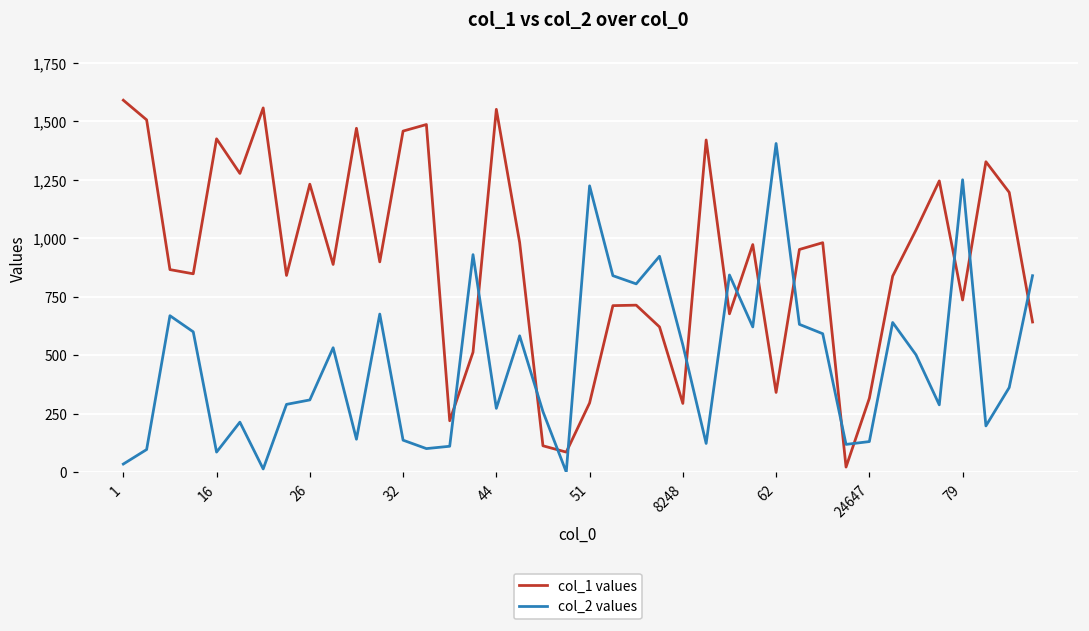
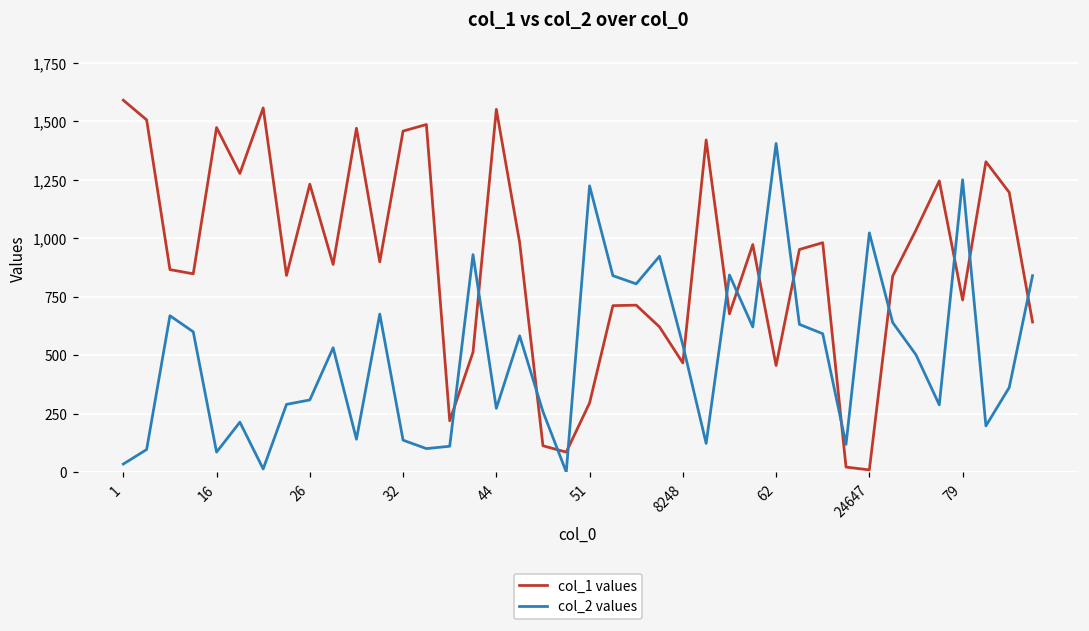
col_1 values, 16: 1,430 -> 1,470
col_1 values, 8248: 300 -> 470
col_1 values, 62: 340 -> 460
col_1 values, 24647: 320 -> 10
col_2 values, 24647: 130 -> 1,020
